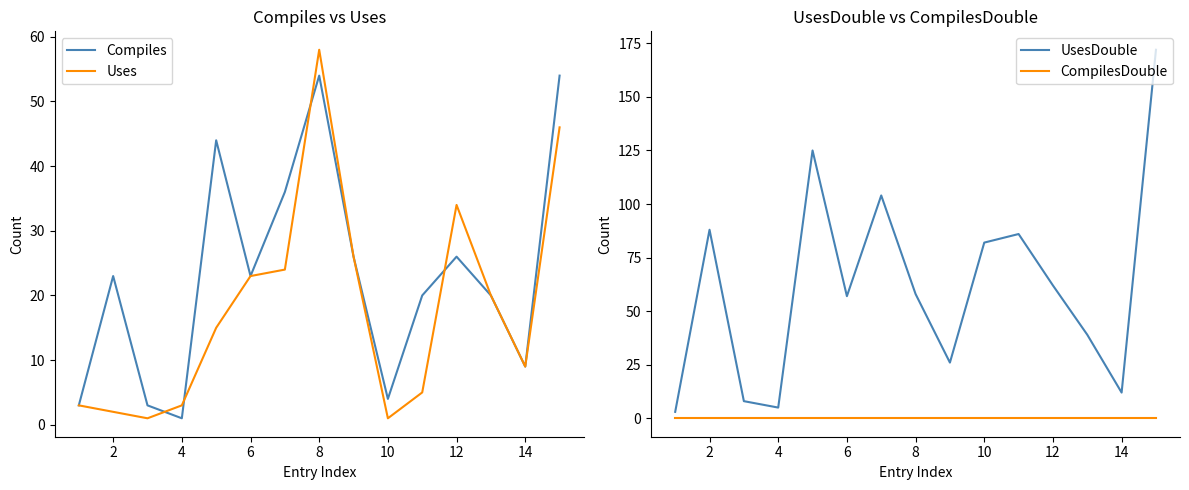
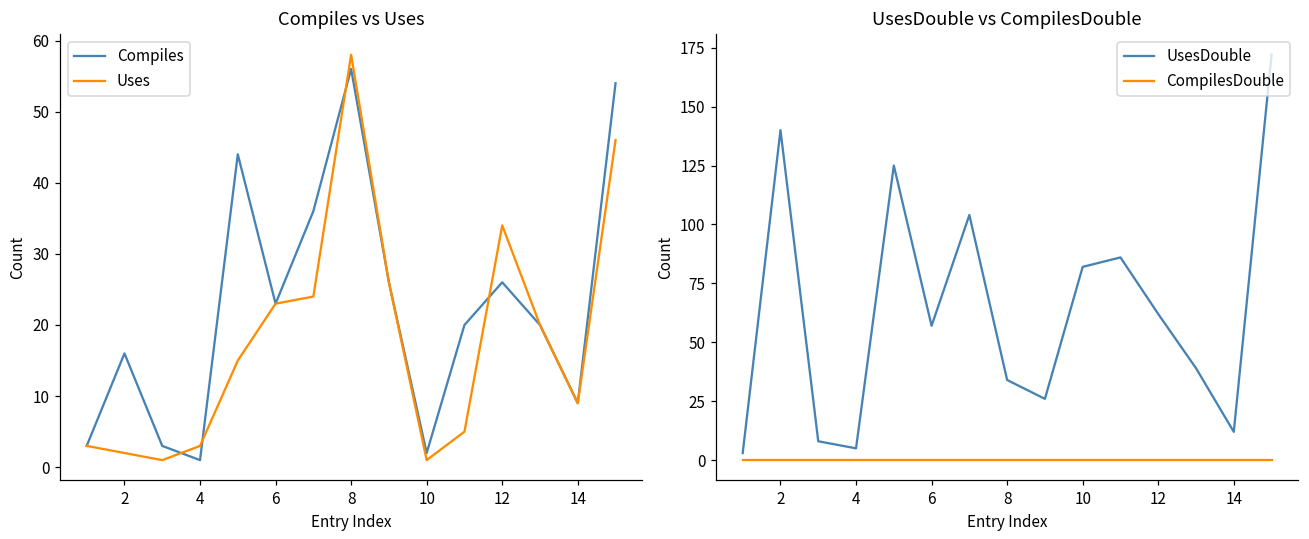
Compiles vs Uses, Compiles, 2: 23 -> 16
Compiles vs Uses, Compiles, 8: 54 -> 56
Compiles vs Uses, Compiles, 10: 4 -> 2
UsesDouble vs CompilesDouble, UsesDouble, 2: 88 -> 140
UsesDouble vs CompilesDouble, UsesDouble, 8: 58 -> 34
